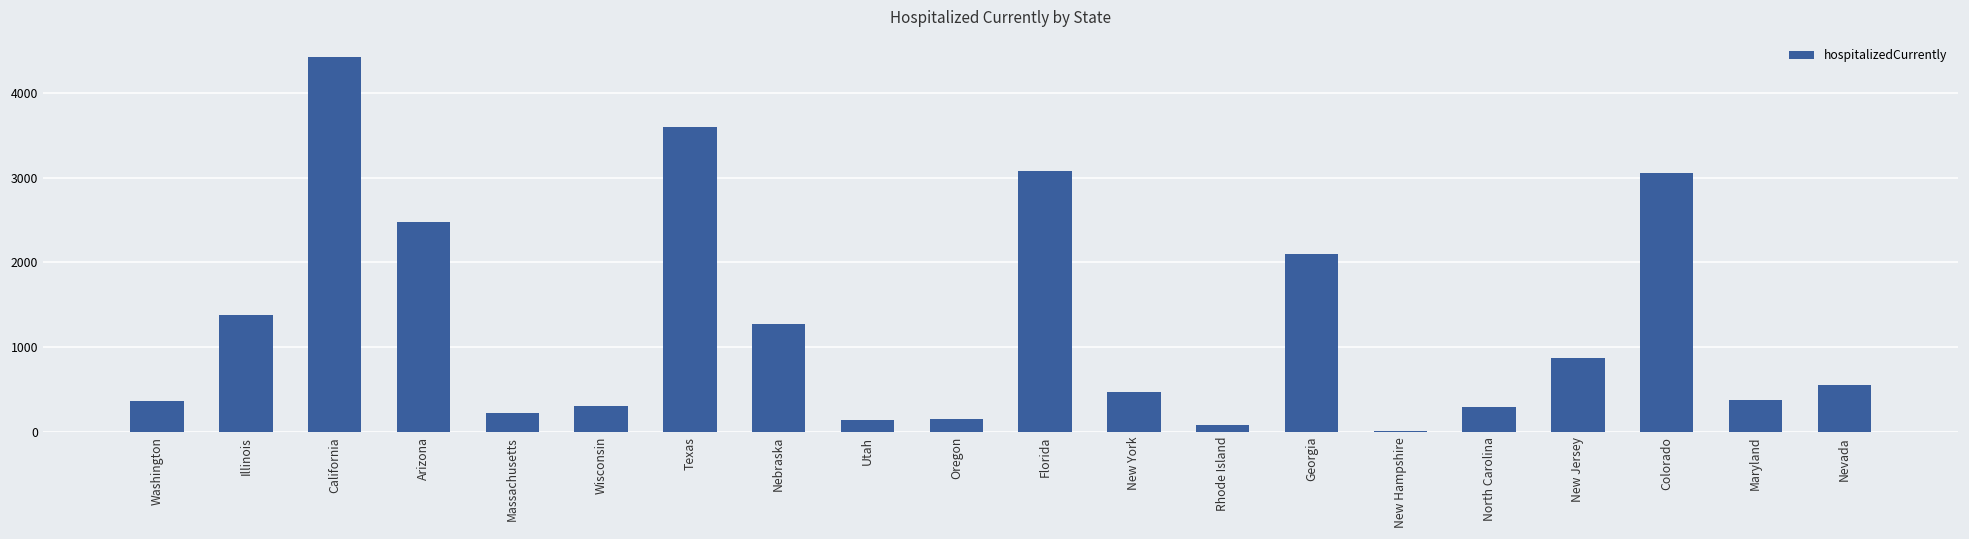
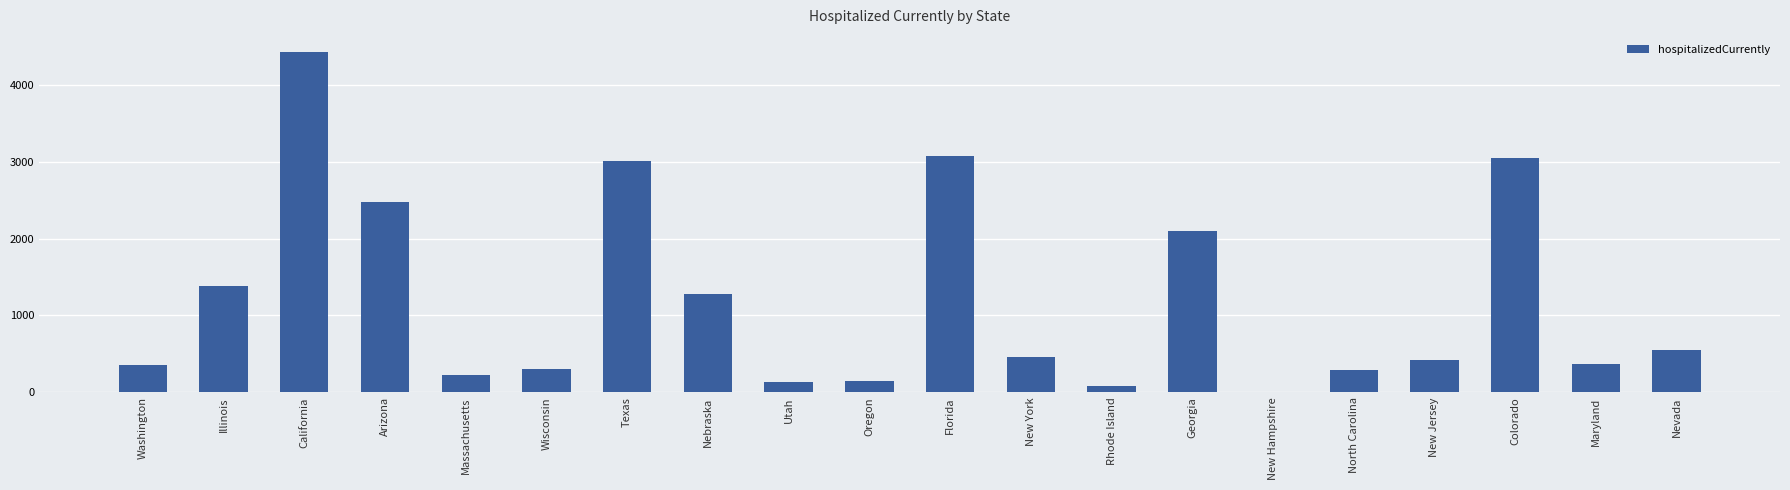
Texas: 3600 -> 3000
New Jersey: 900 -> 400
